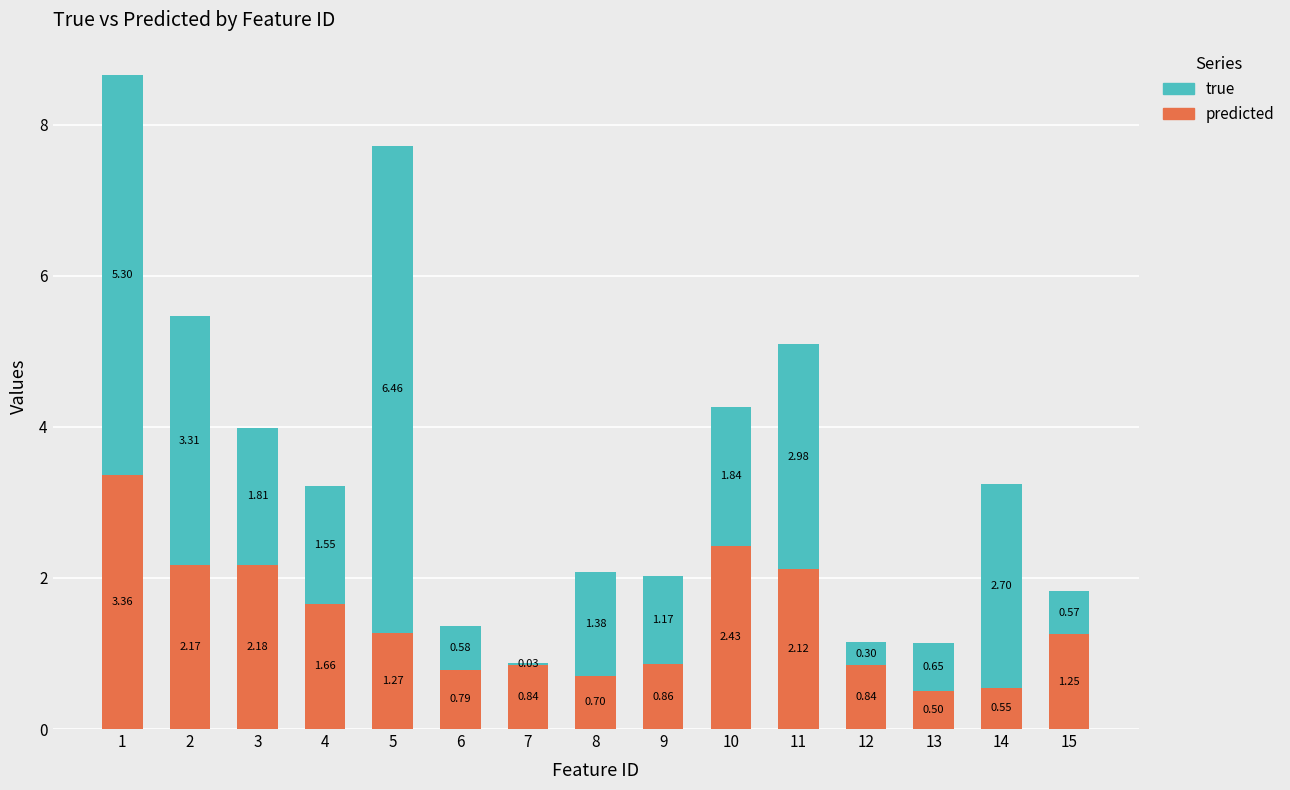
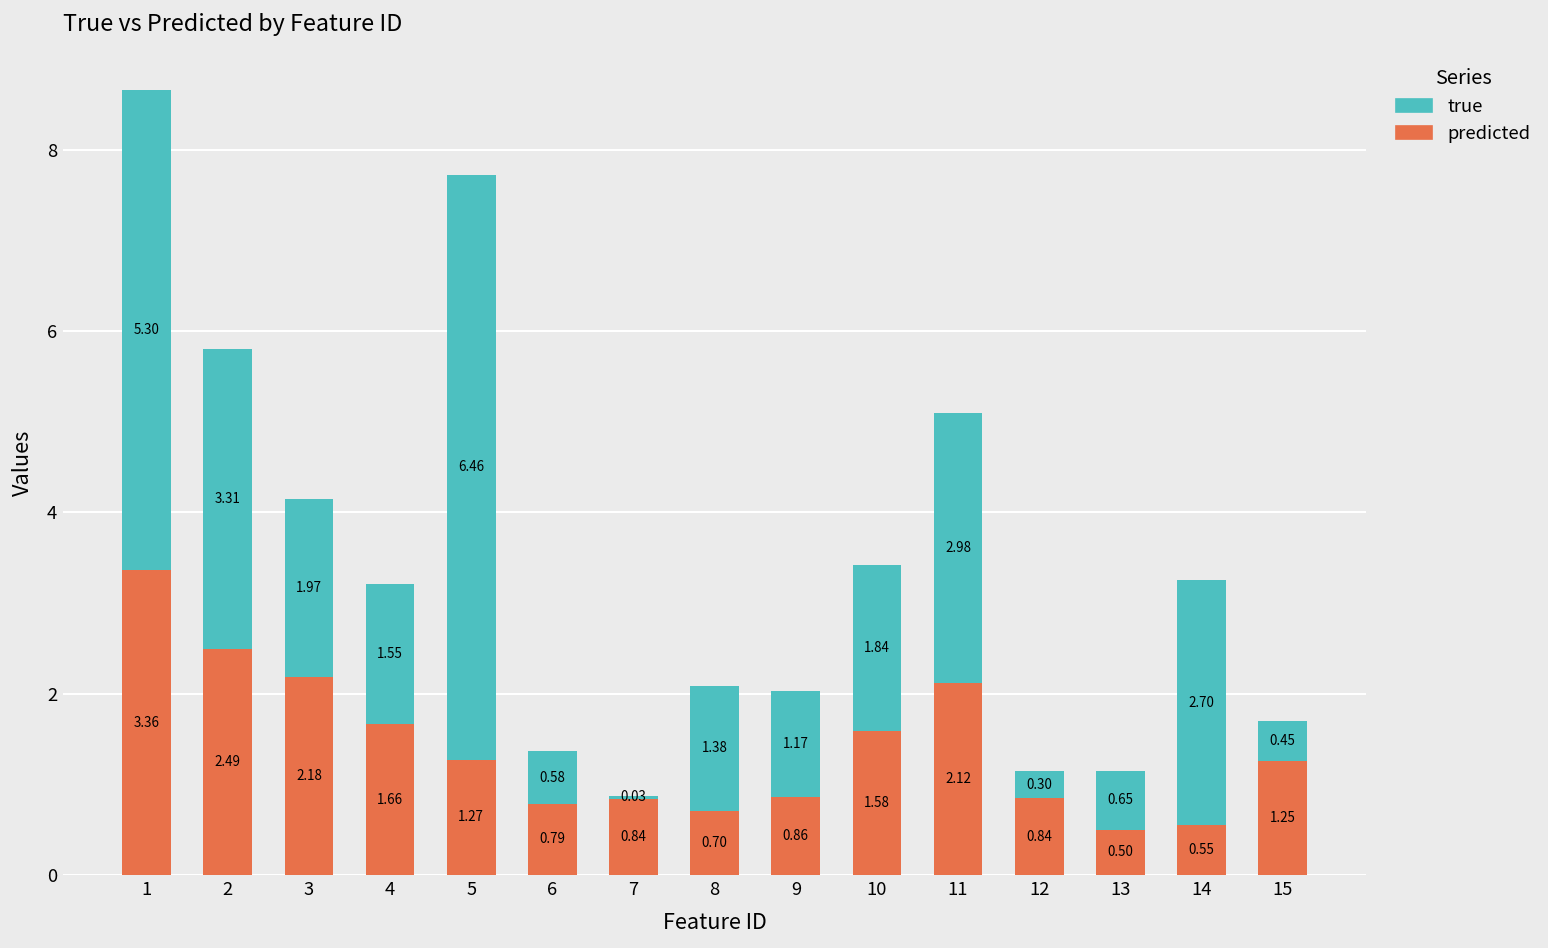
predicted, 2: 2.17 -> 2.49
true, 3: 1.81 -> 1.97
predicted, 10: 2.43 -> 1.58
true, 15: 0.57 -> 0.45
